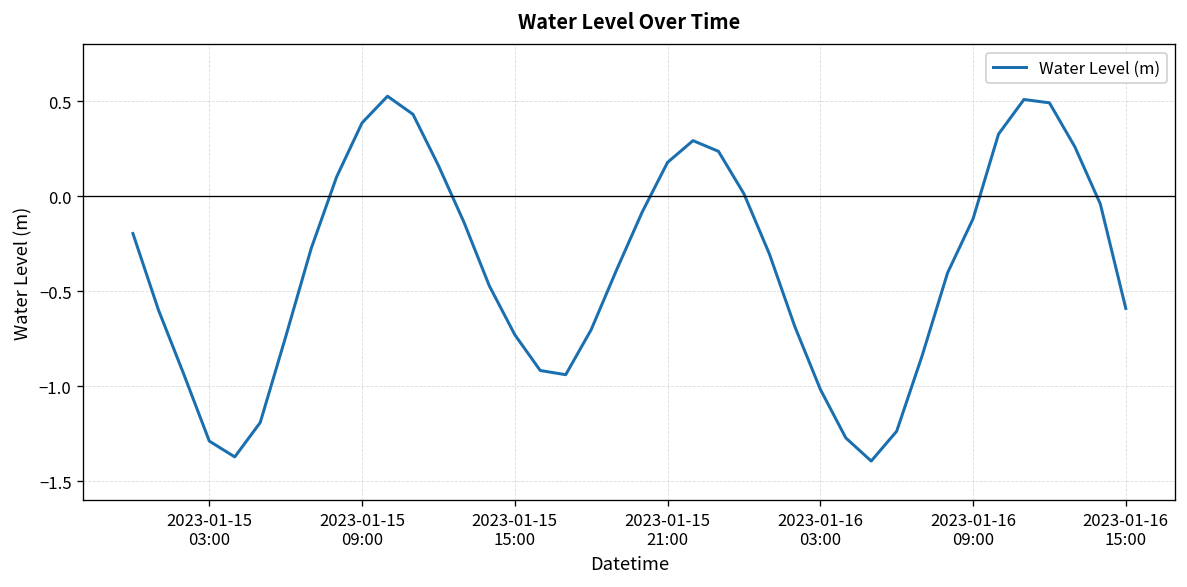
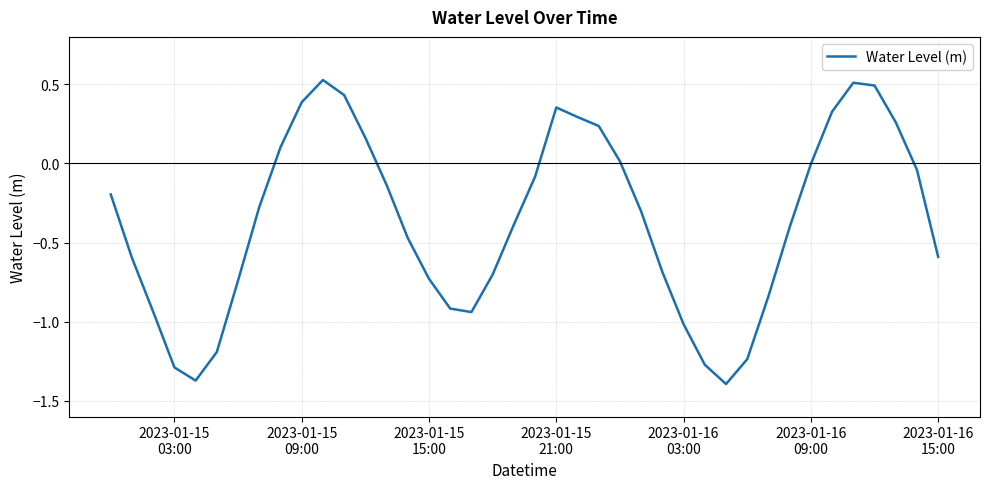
2023-01-15 21:00: 0.18 -> 0.35
2023-01-16 09:00: -0.12 -> 0.00
